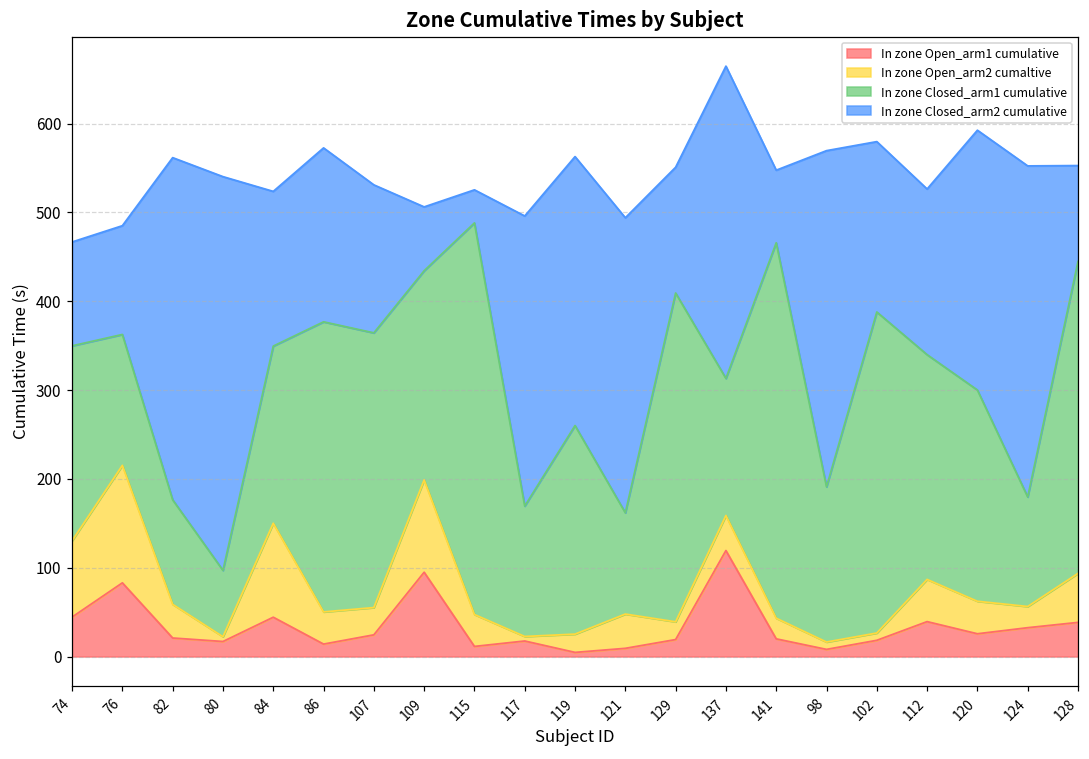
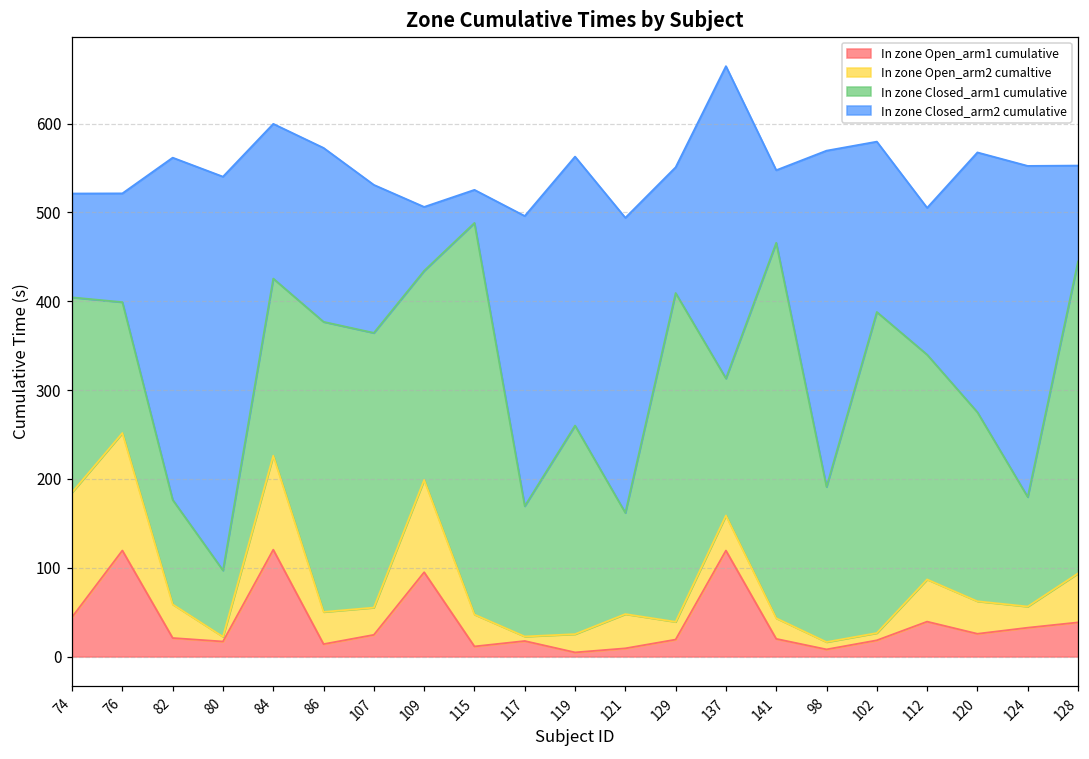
In zone Open_arm2 cumaltive, 74: 90 -> 140
In zone Open_arm1 cumulative, 76: 80 -> 120
In zone Open_arm1 cumulative, 84: 40 -> 120
In zone Closed_arm2 cumulative, 112: 190 -> 170
In zone Closed_arm1 cumulative, 120: 240 -> 210
